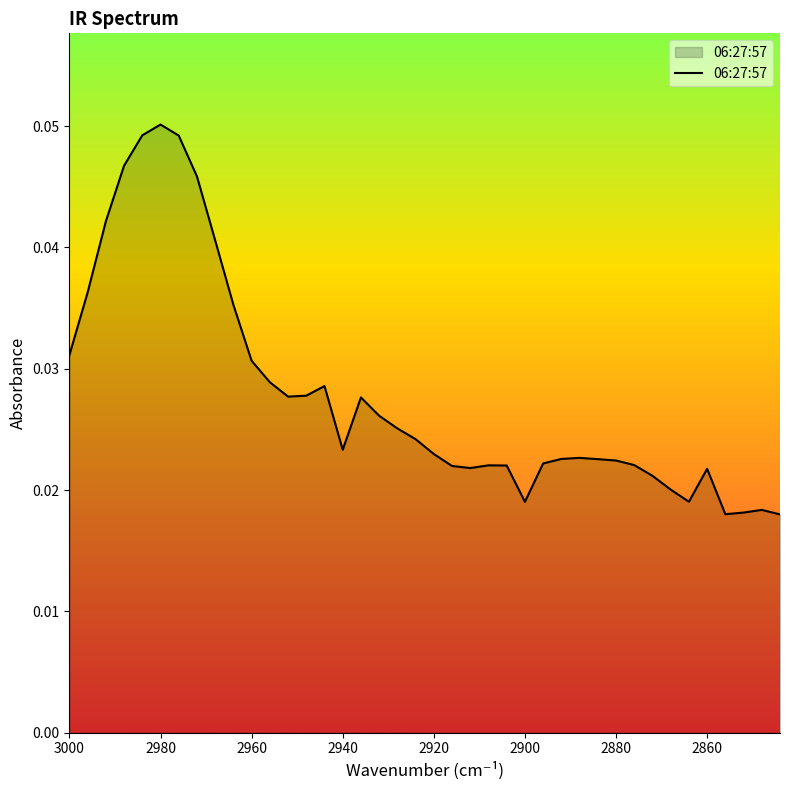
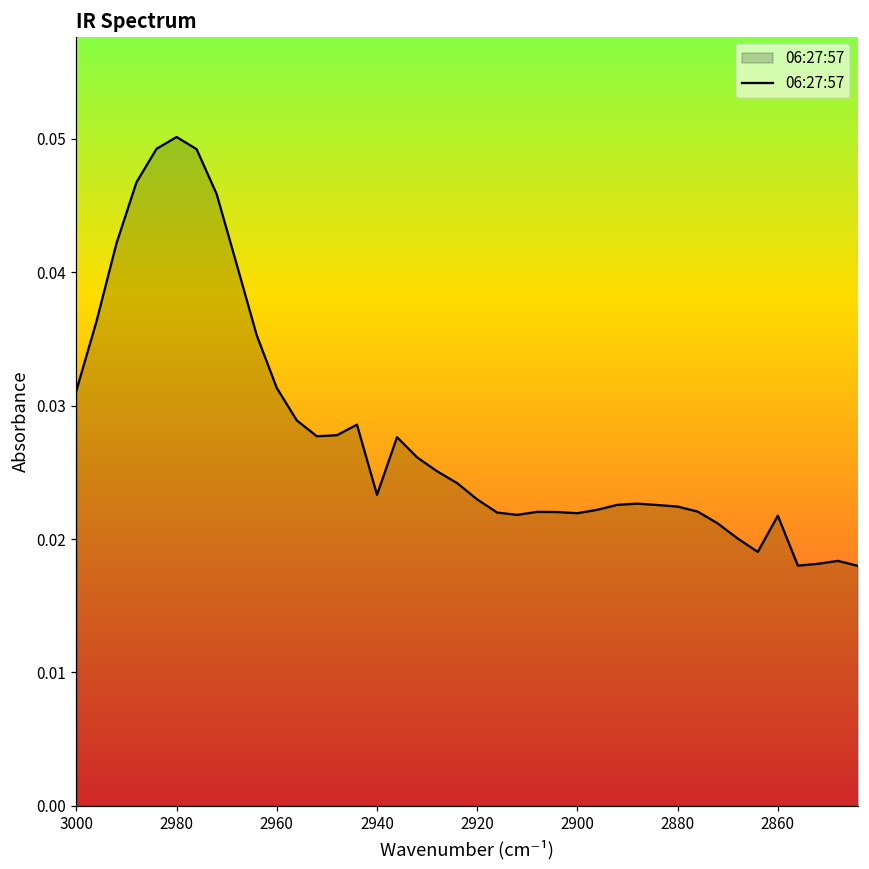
2960: 0.0307 -> 0.0313
2900: 0.0190 -> 0.0219
